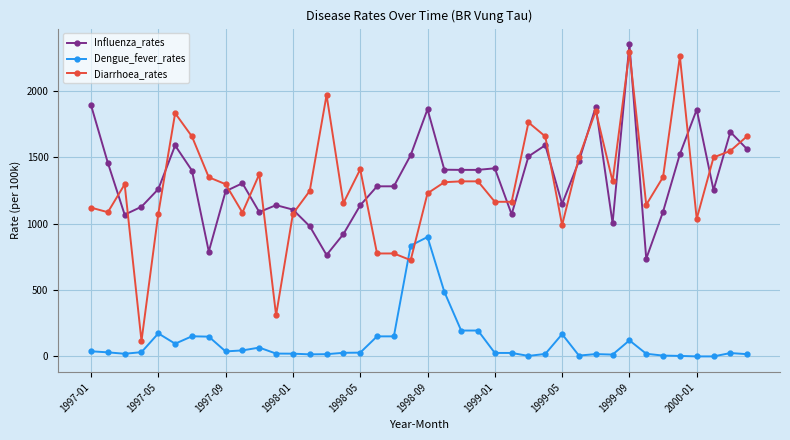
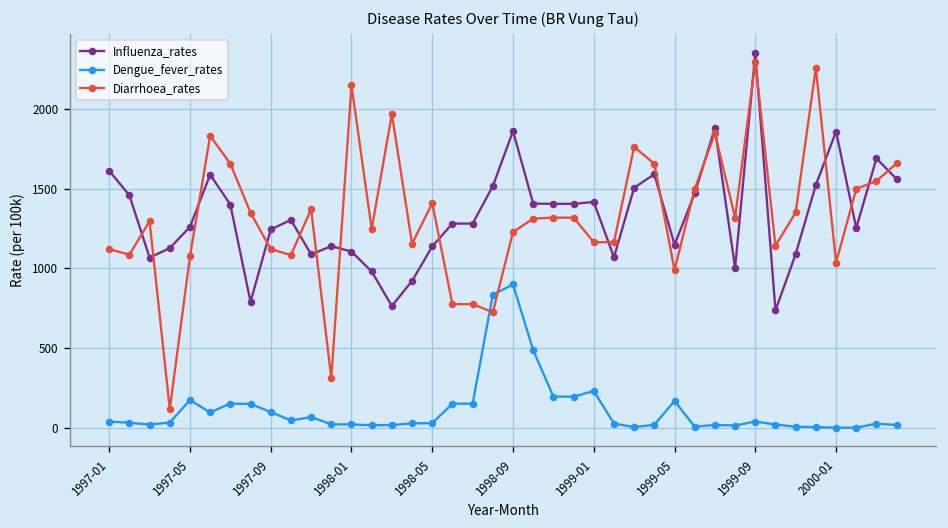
Influenza_rates, 1997-01: 1890 -> 1610
Dengue_fever_rates, 1997-09: 40 -> 100
Diarrhoea_rates, 1997-09: 1300 -> 1120
Diarrhoea_rates, 1998-01: 1070 -> 2150
Dengue_fever_rates, 1999-01: 30 -> 230
Dengue_fever_rates, 1999-09: 120 -> 40
